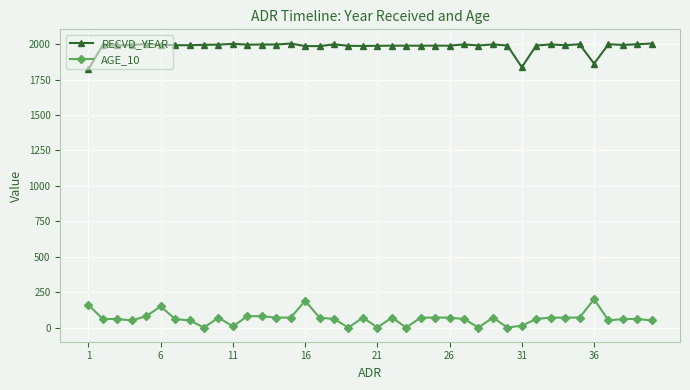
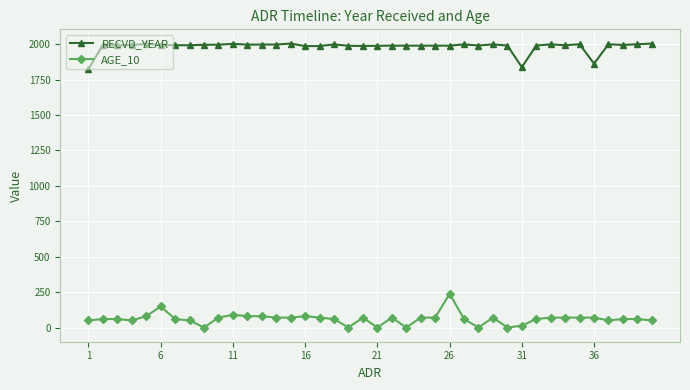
AGE_10, 1: 160 -> 50
AGE_10, 11: 10 -> 90
AGE_10, 16: 190 -> 80
AGE_10, 26: 70 -> 240
AGE_10, 36: 200 -> 70
